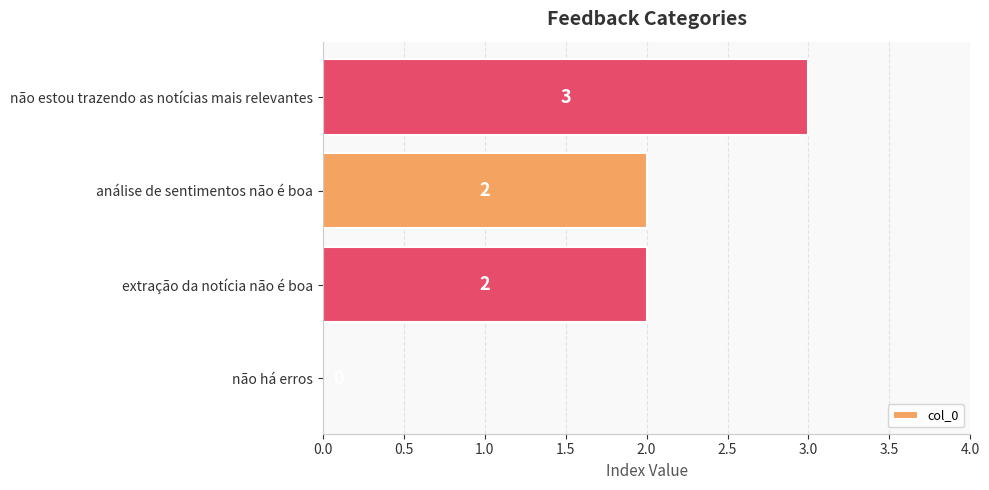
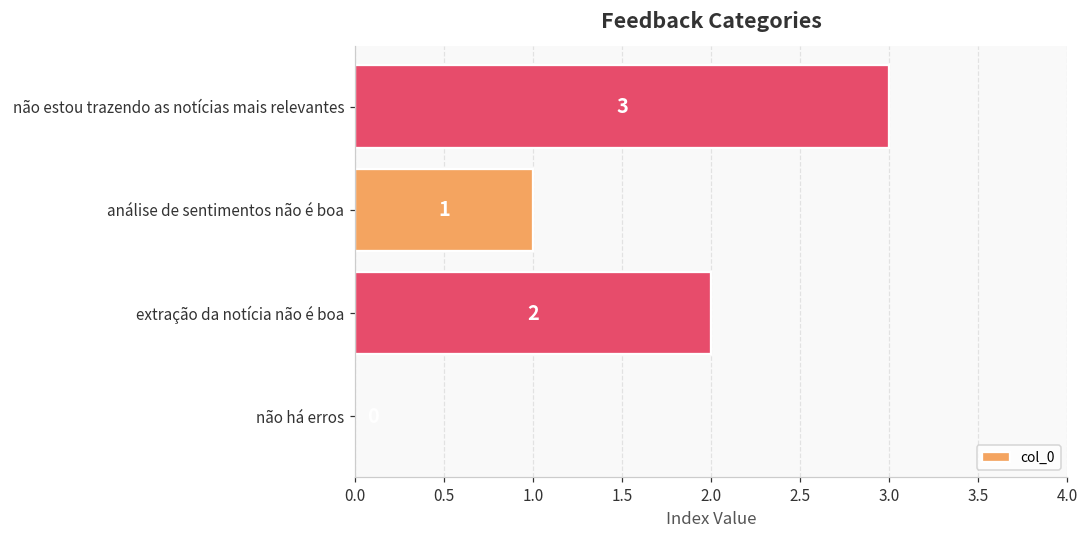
análise de sentimentos não é boa: 2 -> 1
